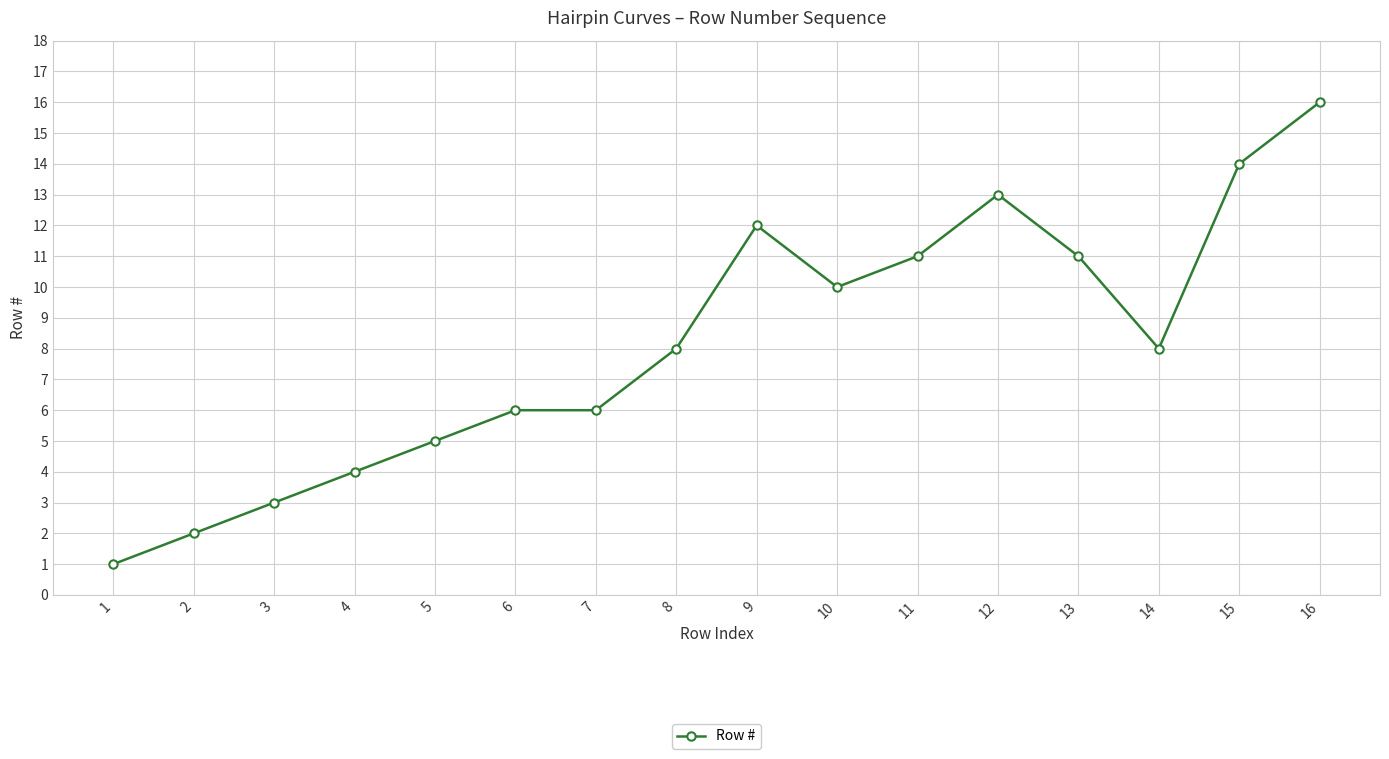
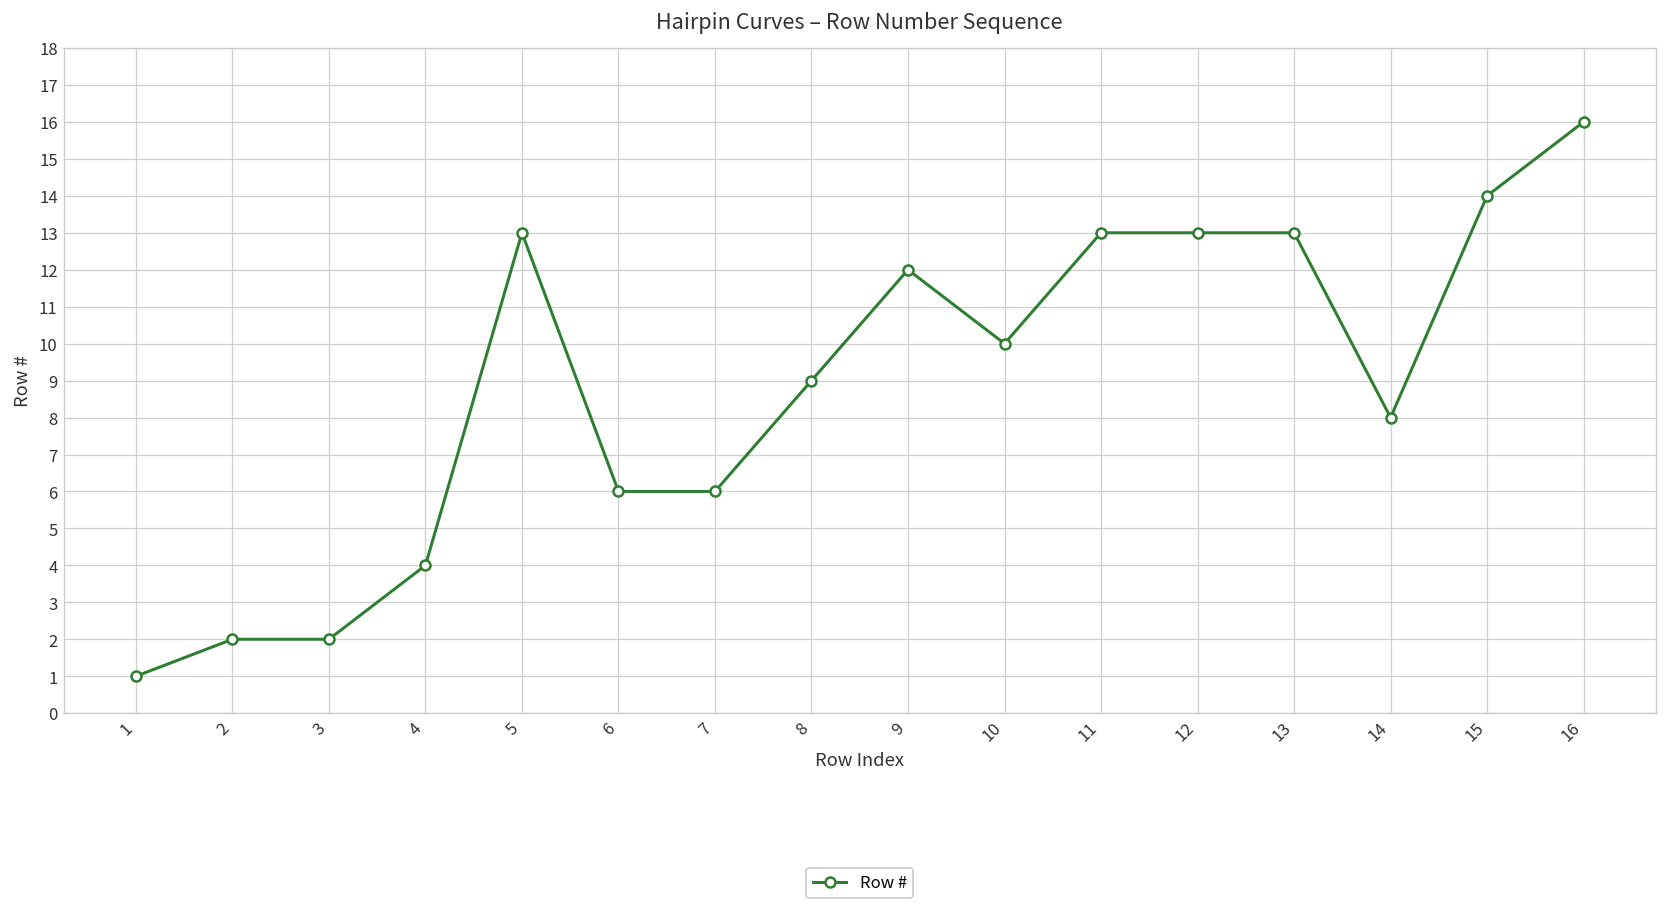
3: 3 -> 2
5: 5 -> 13
8: 8 -> 9
11: 11 -> 13
13: 11 -> 13
